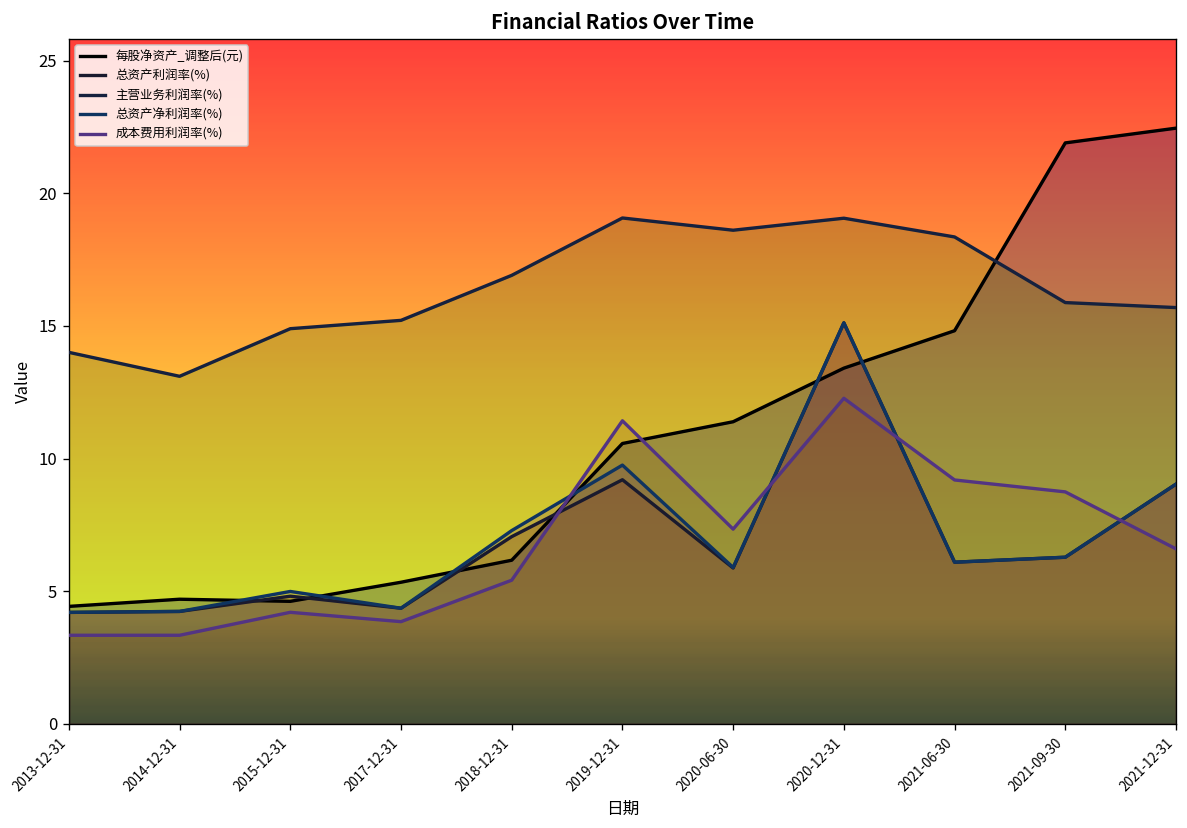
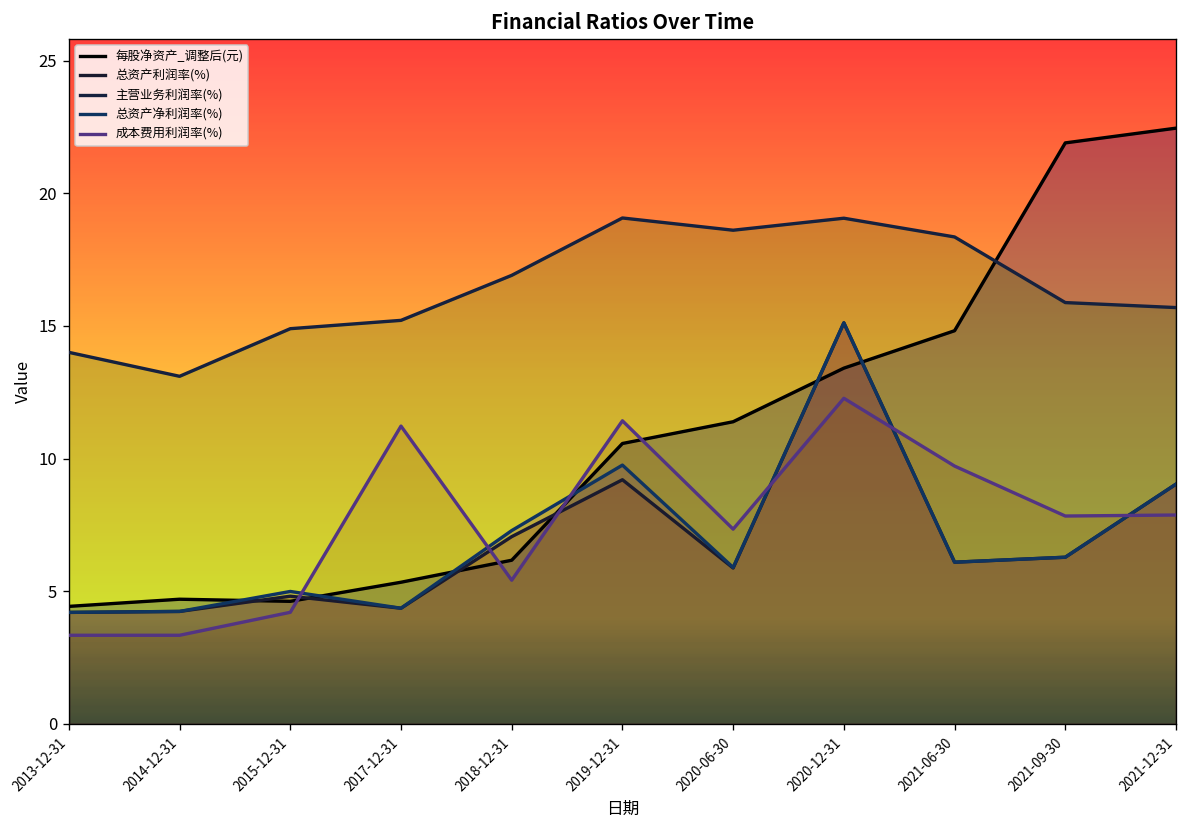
成本费用利润率(%), 2017-12-31: 3.9 -> 11.2
成本费用利润率(%), 2021-06-30: 9.2 -> 9.7
成本费用利润率(%), 2021-09-30: 8.7 -> 7.8
成本费用利润率(%), 2021-12-31: 6.6 -> 7.9
